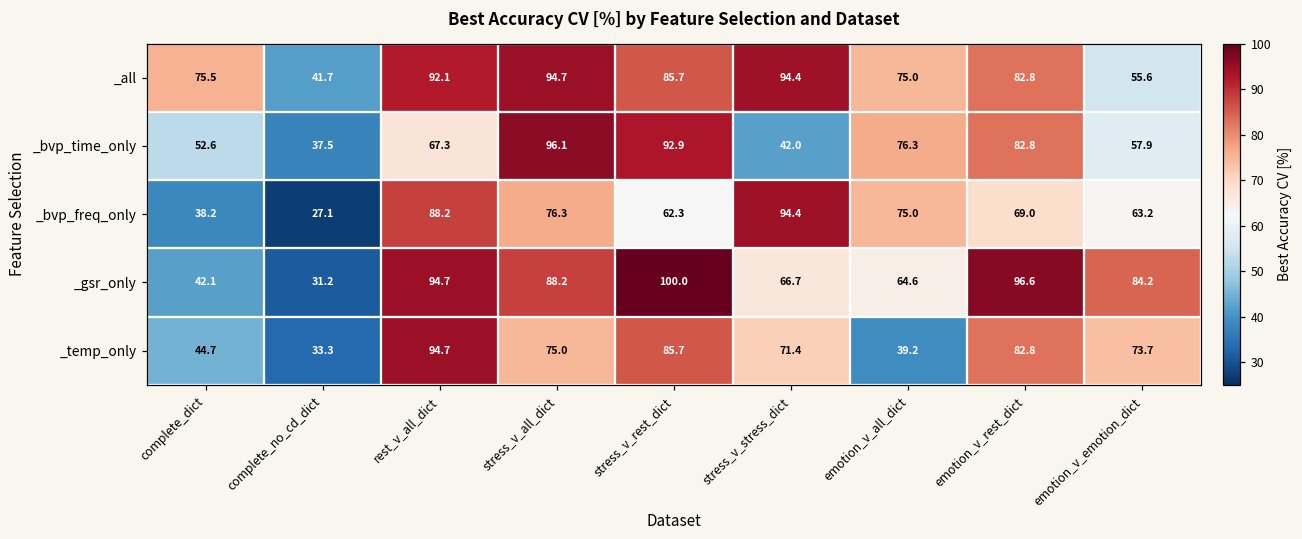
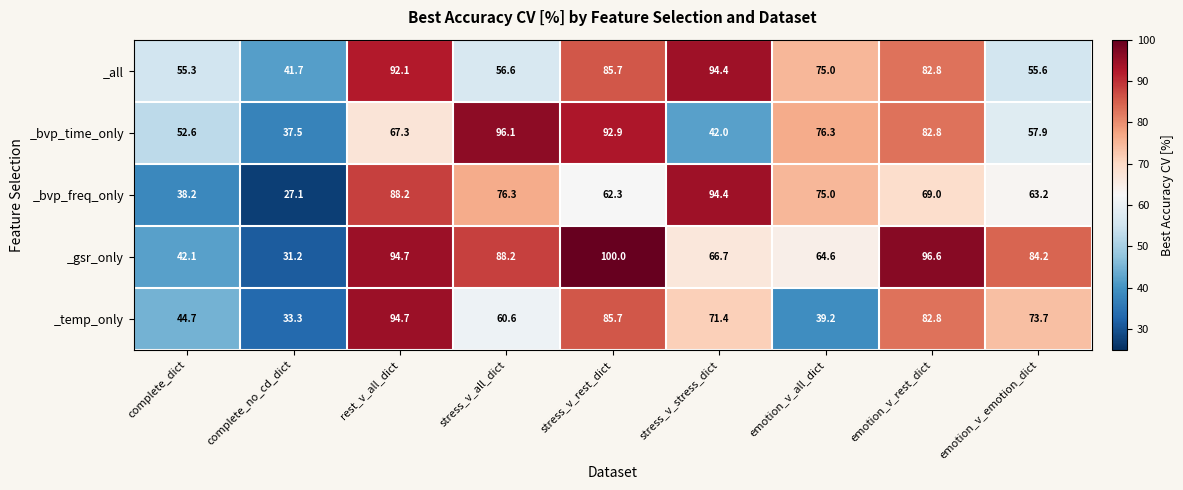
_all, complete_dict: 75.5 -> 55.3
_all, stress_v_all_dict: 94.7 -> 56.6
_temp_only, stress_v_all_dict: 75.0 -> 60.6
